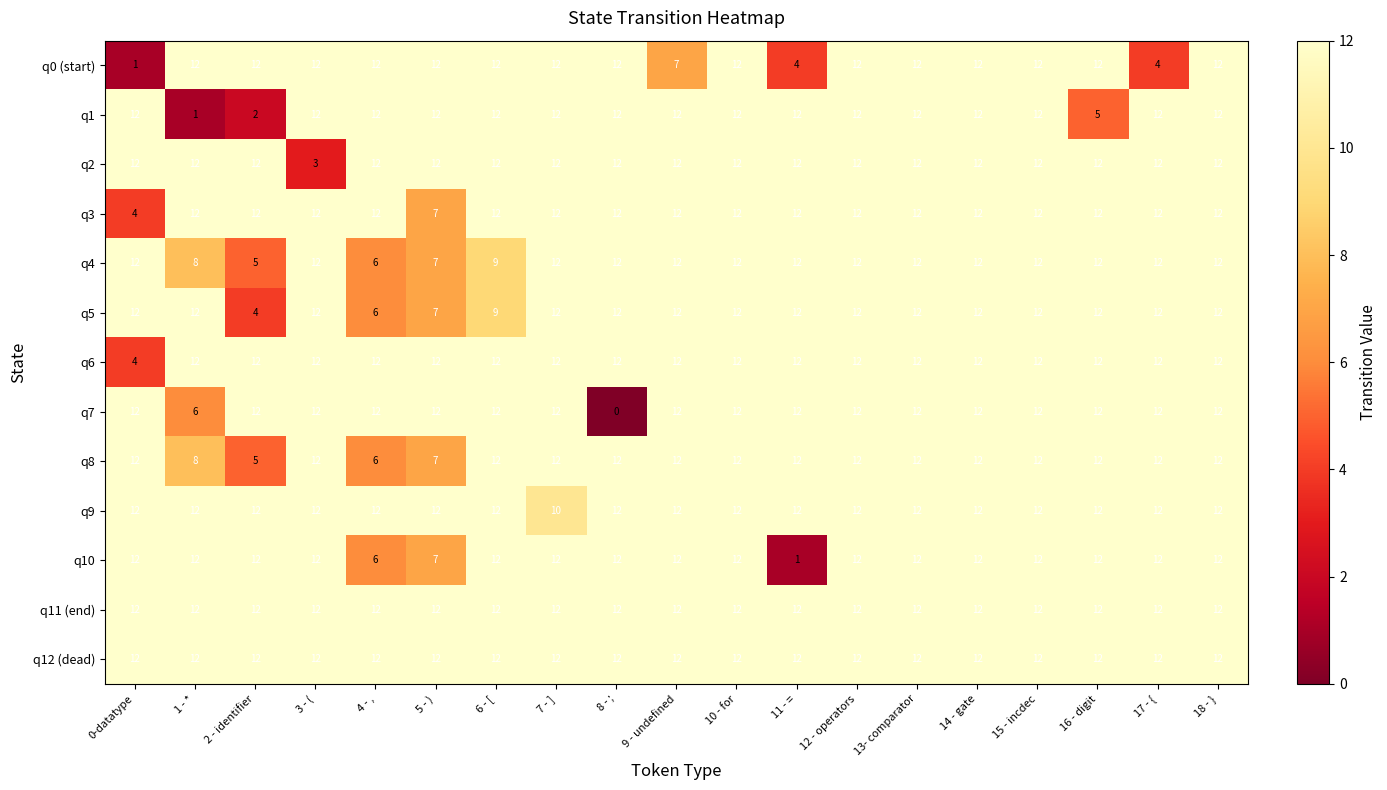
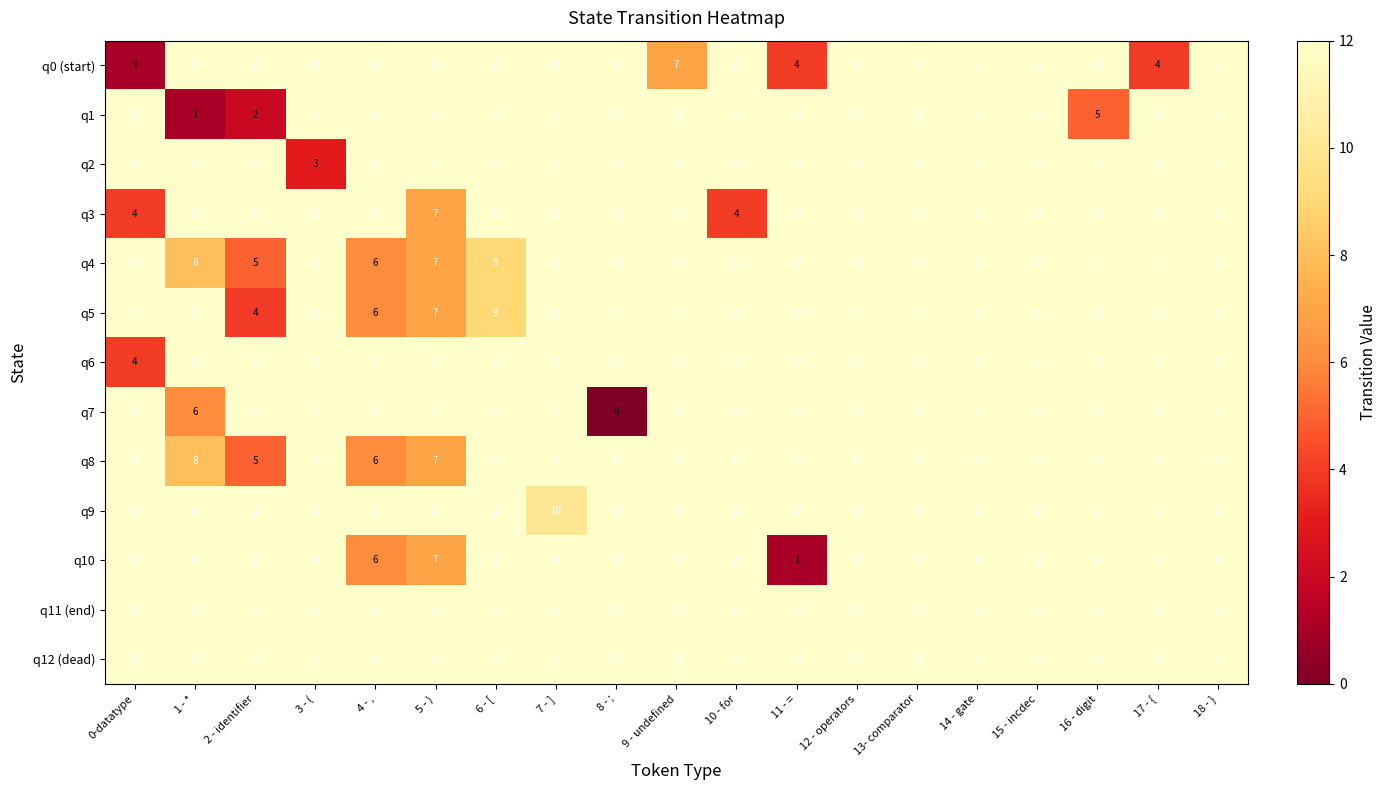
q3, 10 - for: 12 -> 4
